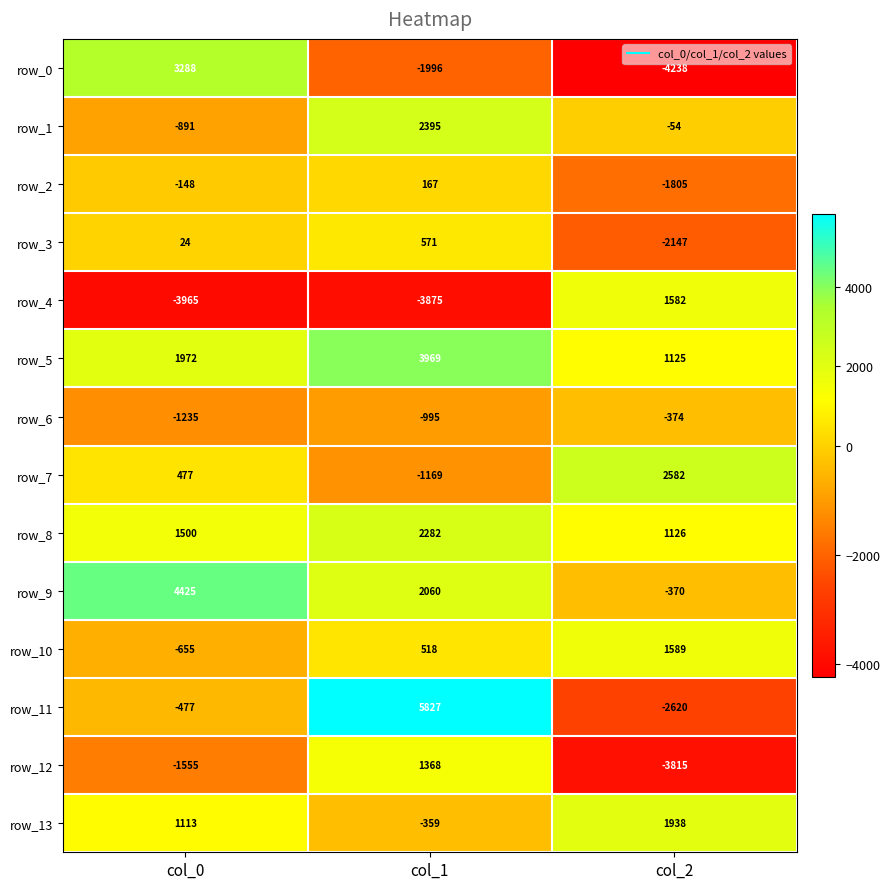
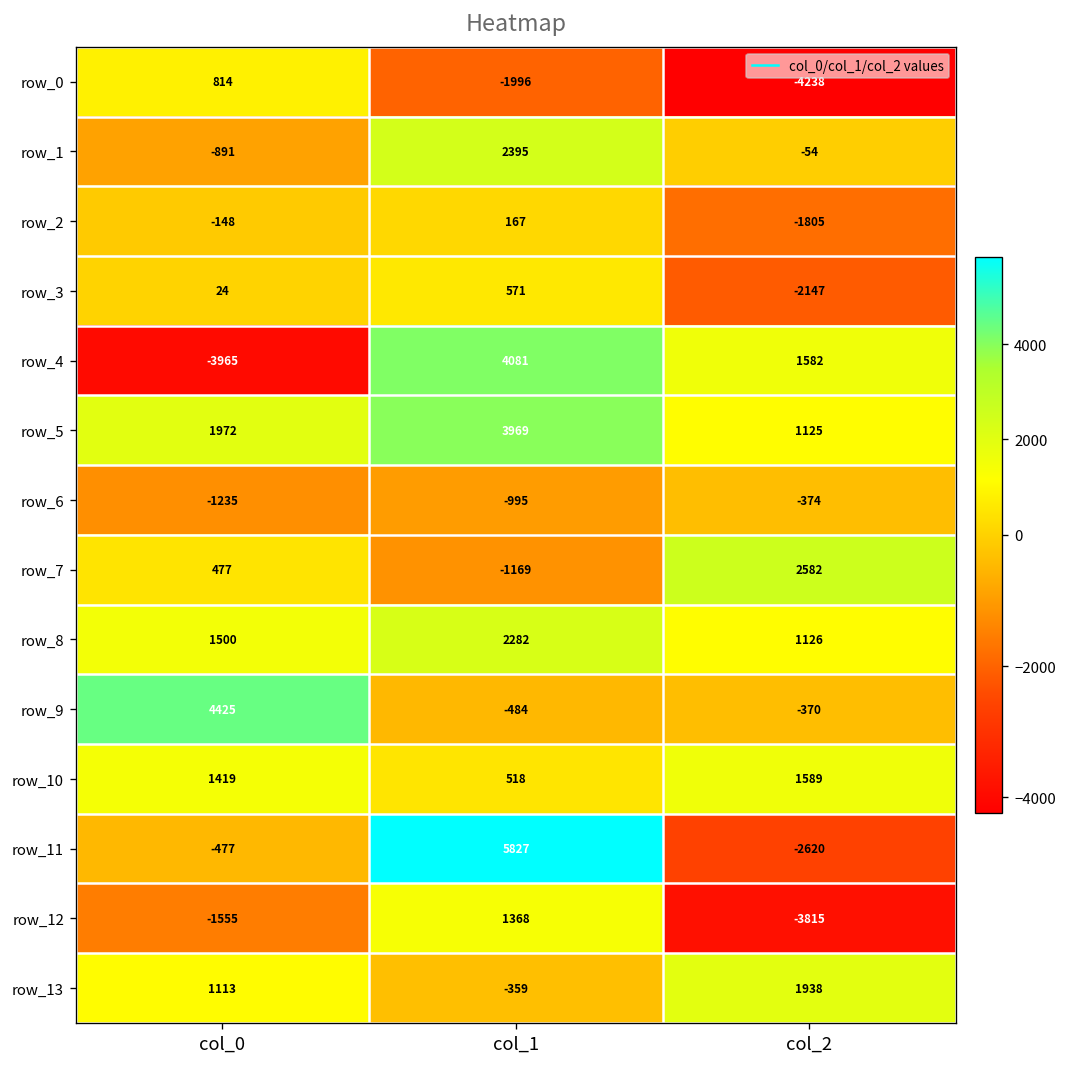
row_0, col_0: 3288 -> 814
row_4, col_1: -3875 -> 4081
row_9, col_1: 2060 -> -484
row_10, col_0: -655 -> 1419
